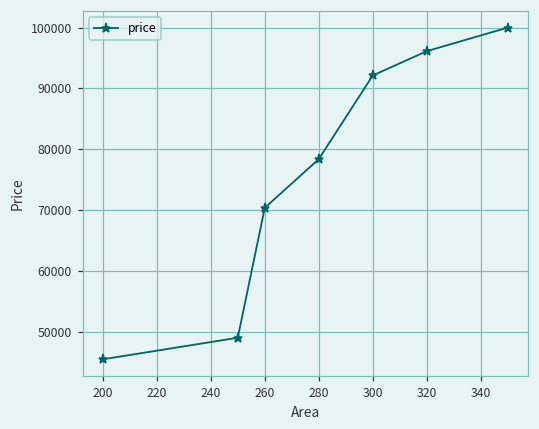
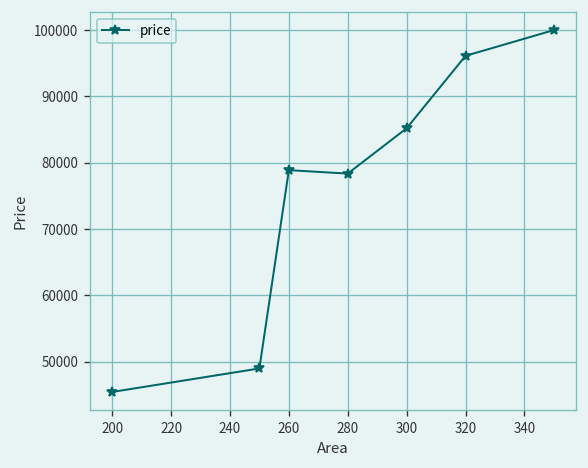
260: 70000 -> 79000
300: 92000 -> 85000
